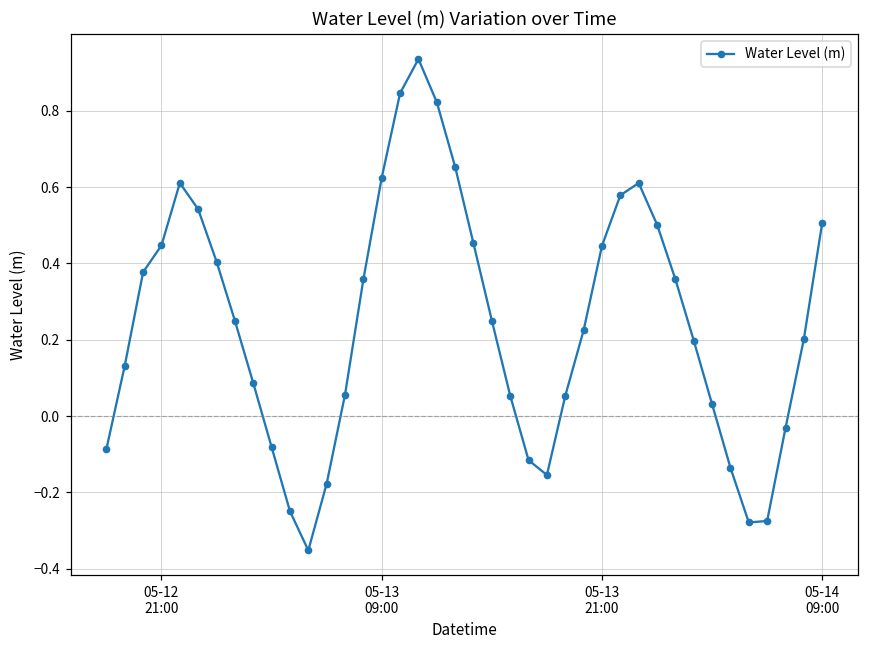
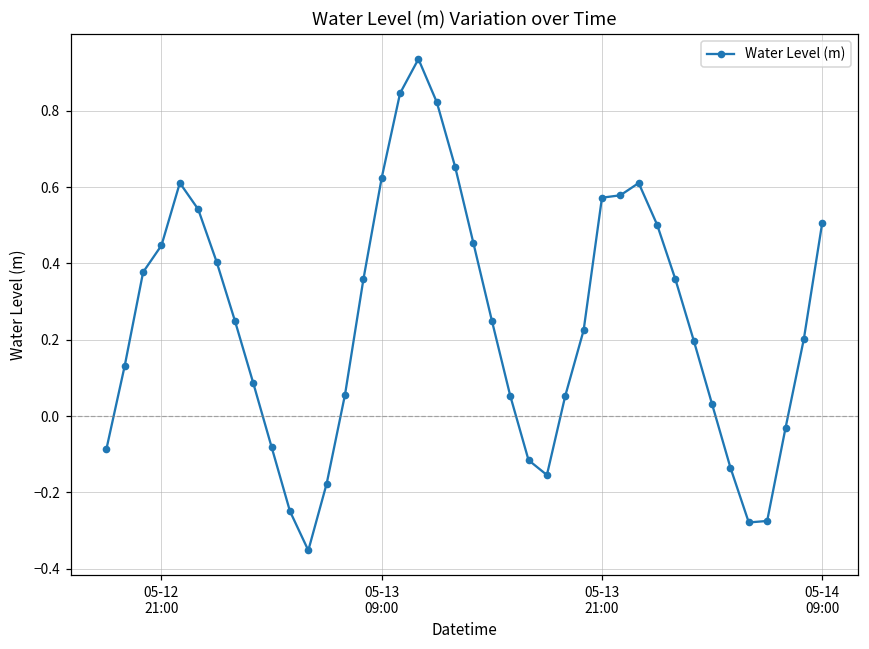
05-13 21:00: 0.45 -> 0.57
